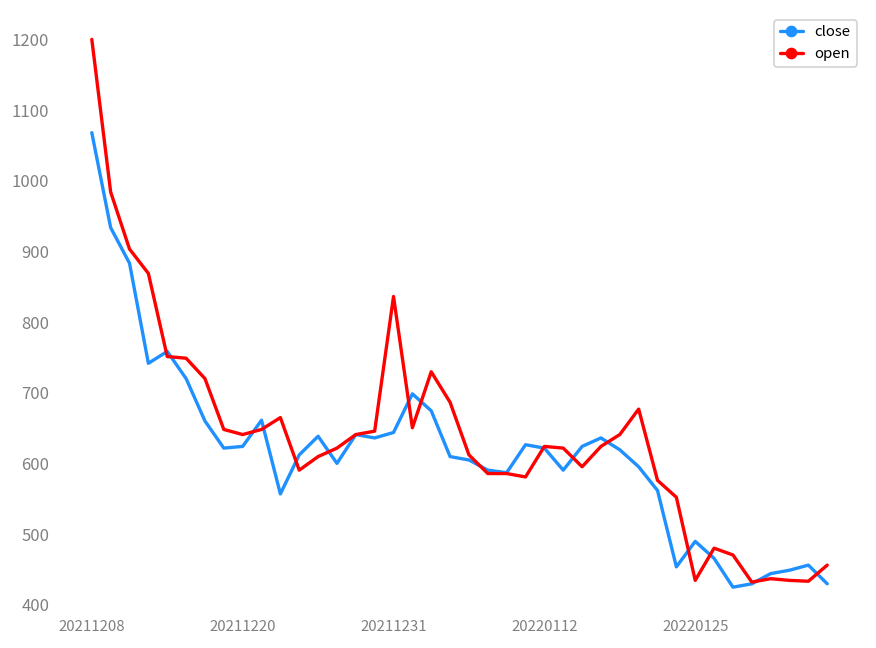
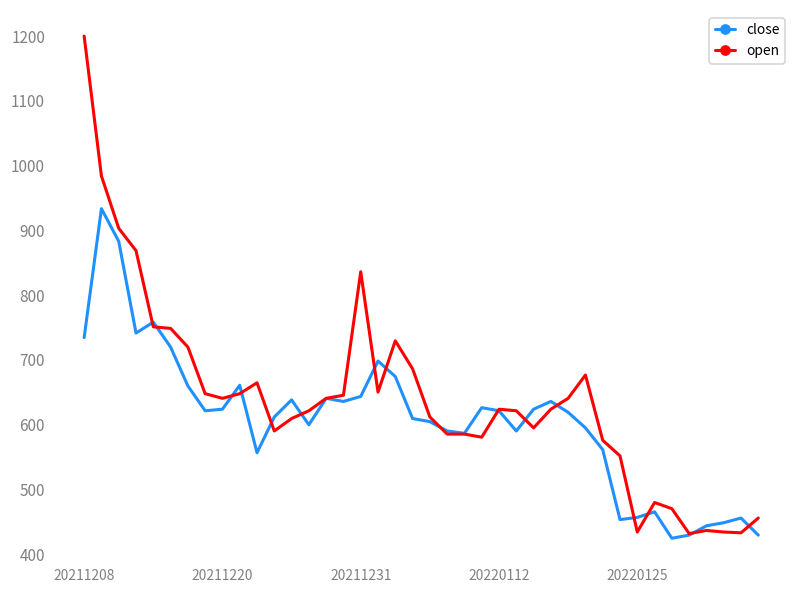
close, 20211208: 1070 -> 730
close, 20220125: 490 -> 460
